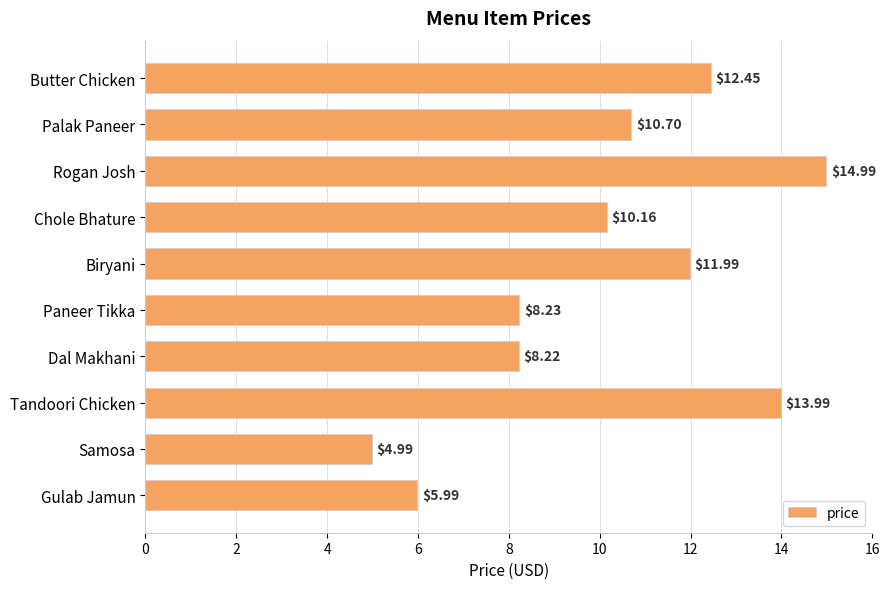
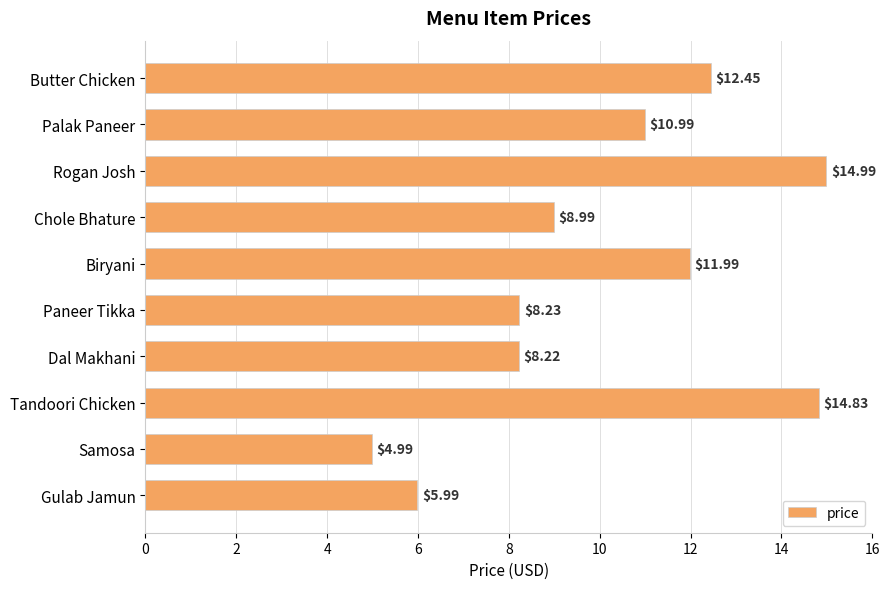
Palak Paneer: $10.70 -> $10.99
Chole Bhature: $10.16 -> $8.99
Tandoori Chicken: $13.99 -> $14.83
